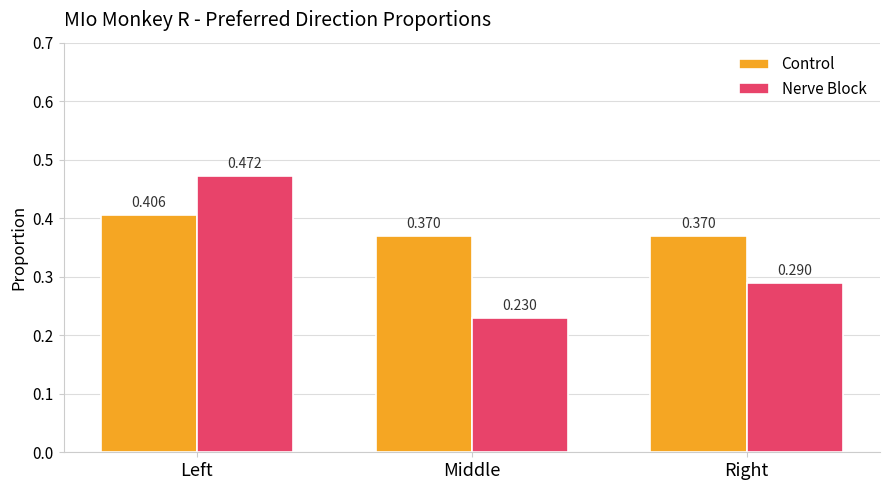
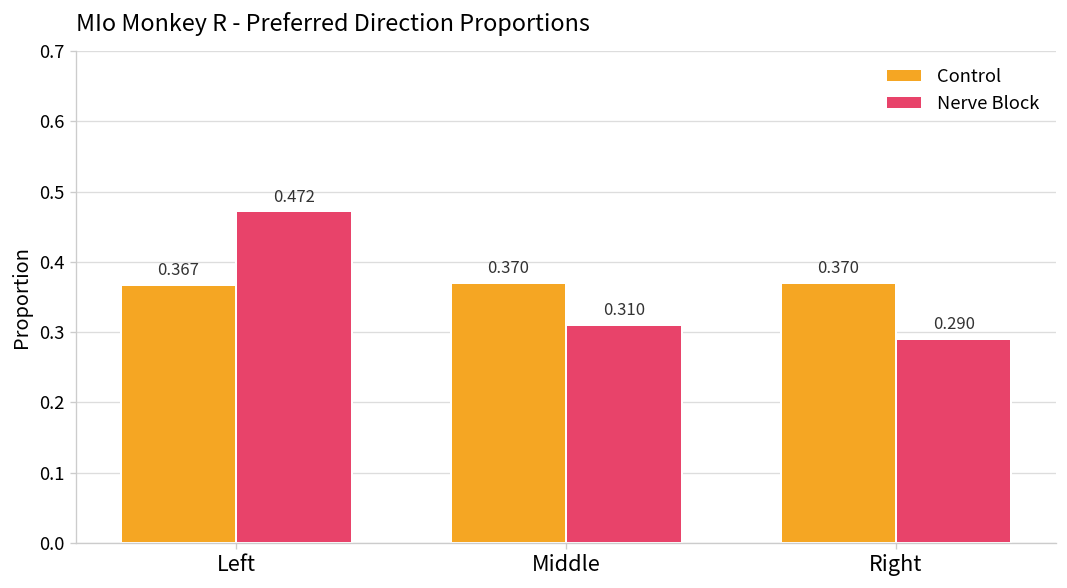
Control, Left: 0.406 -> 0.367
Nerve Block, Middle: 0.230 -> 0.310
